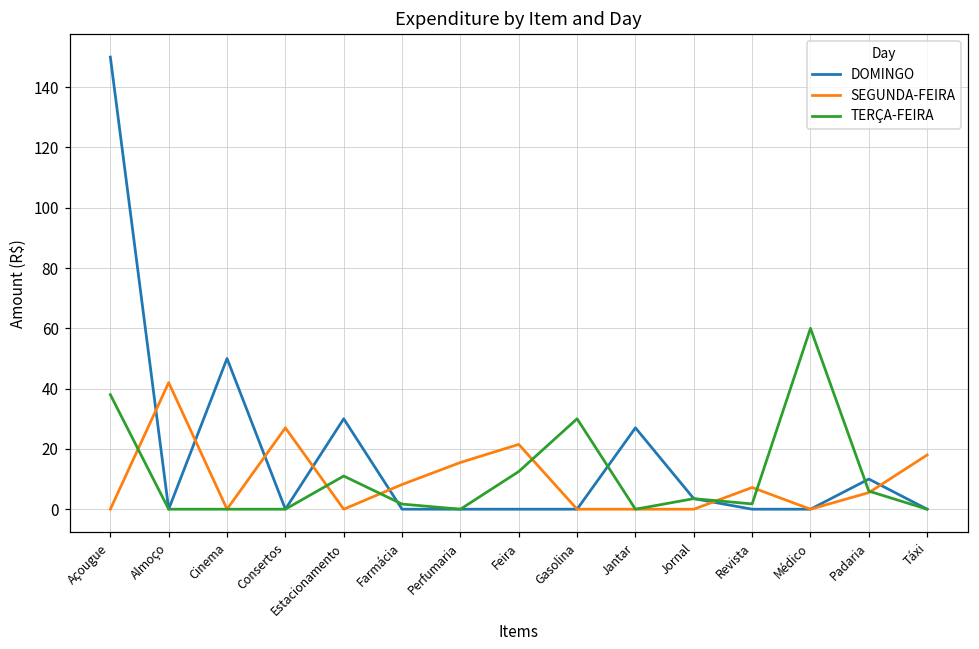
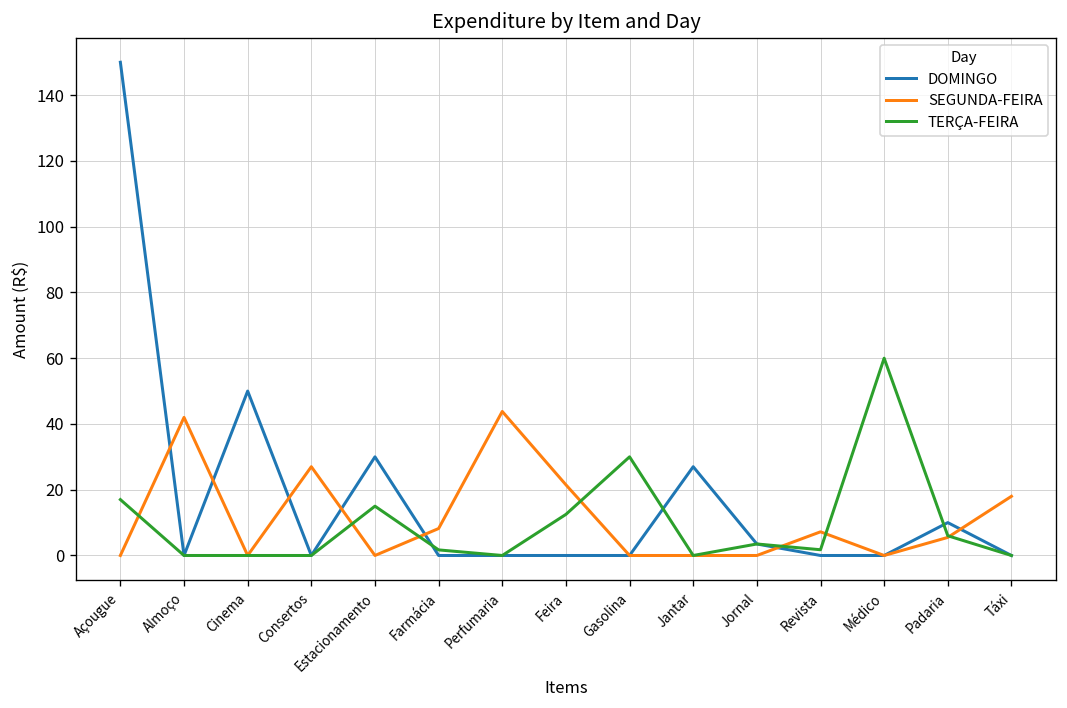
TERÇA-FEIRA, Açougue: 38 -> 17
TERÇA-FEIRA, Estacionamento: 11 -> 15
SEGUNDA-FEIRA, Perfumaria: 16 -> 44
